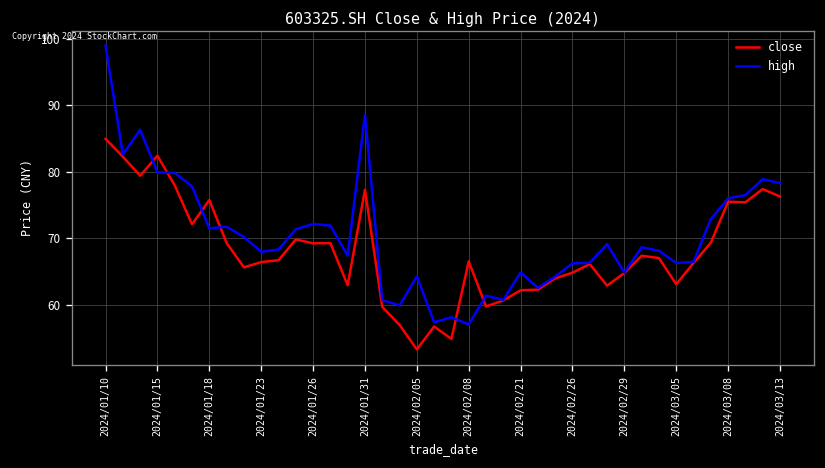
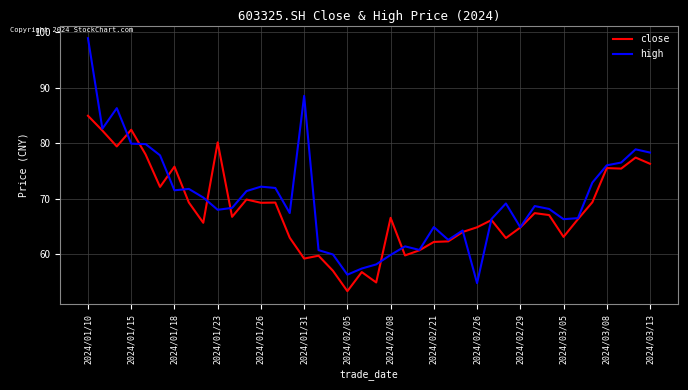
close, 2024/01/23: 66 -> 80
close, 2024/01/31: 77 -> 59
high, 2024/02/05: 64 -> 56
high, 2024/02/08: 57 -> 60
high, 2024/02/26: 66 -> 55
